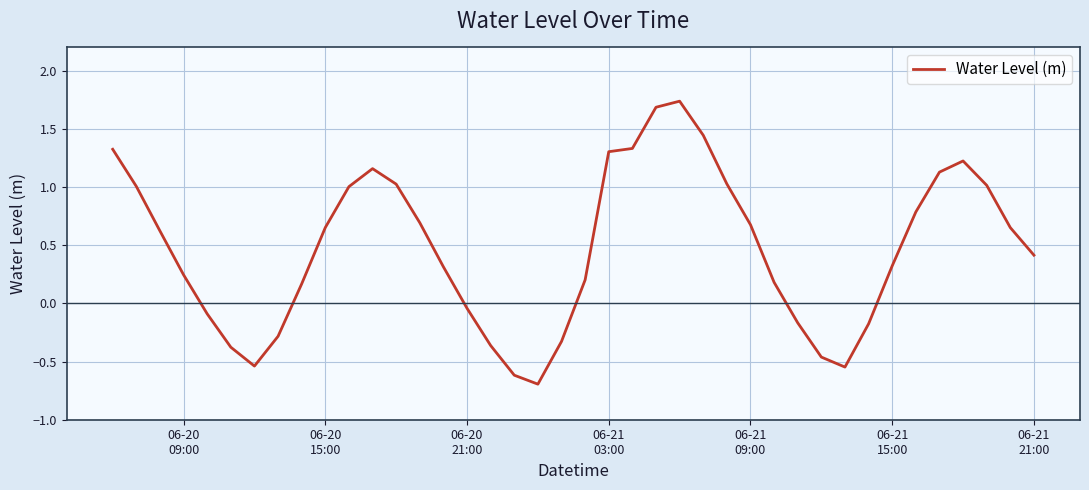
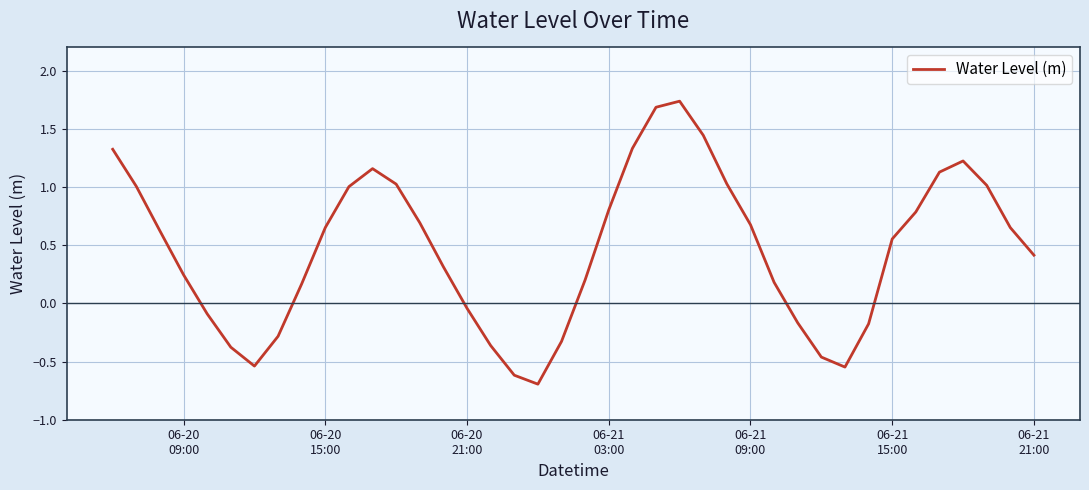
06-21 03:00: 1.30 -> 0.80
06-21 15:00: 0.32 -> 0.55
